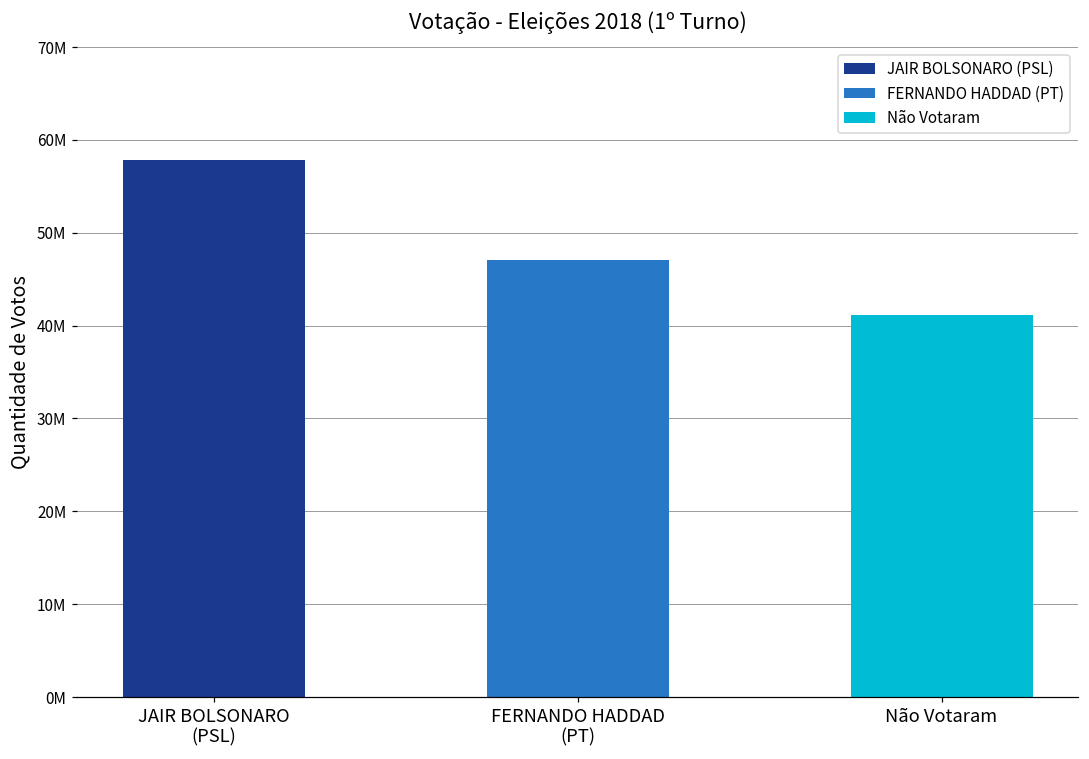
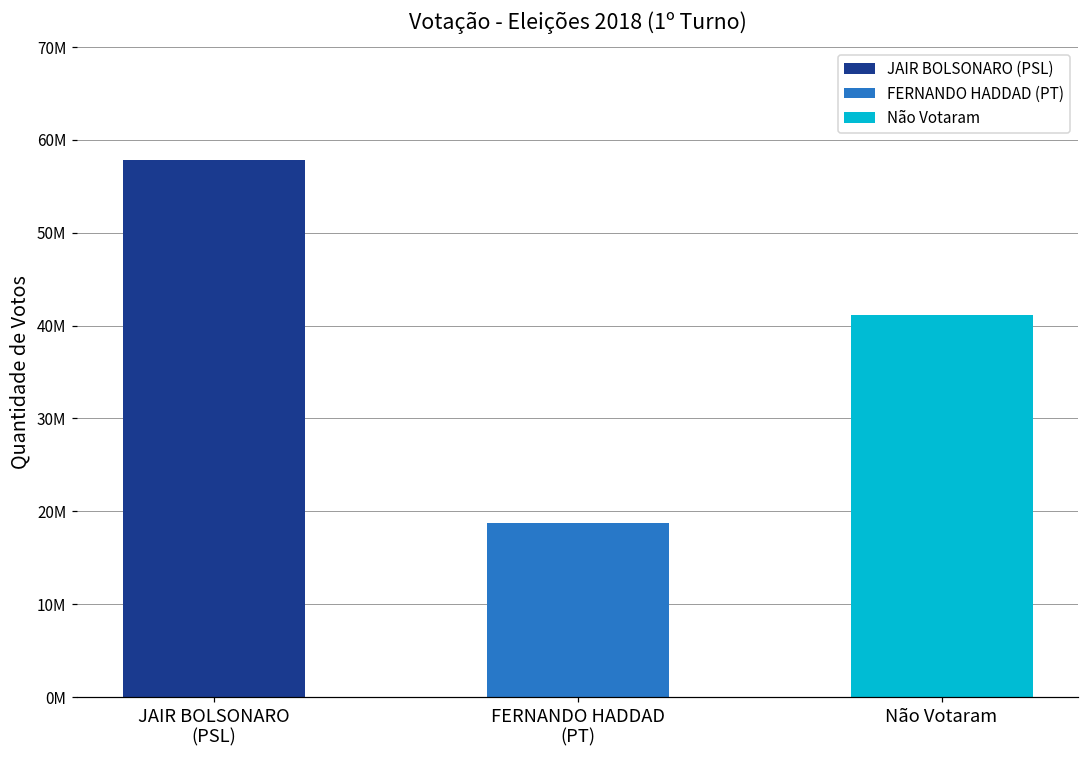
FERNANDO HADDAD (PT): 47000000 -> 19000000
